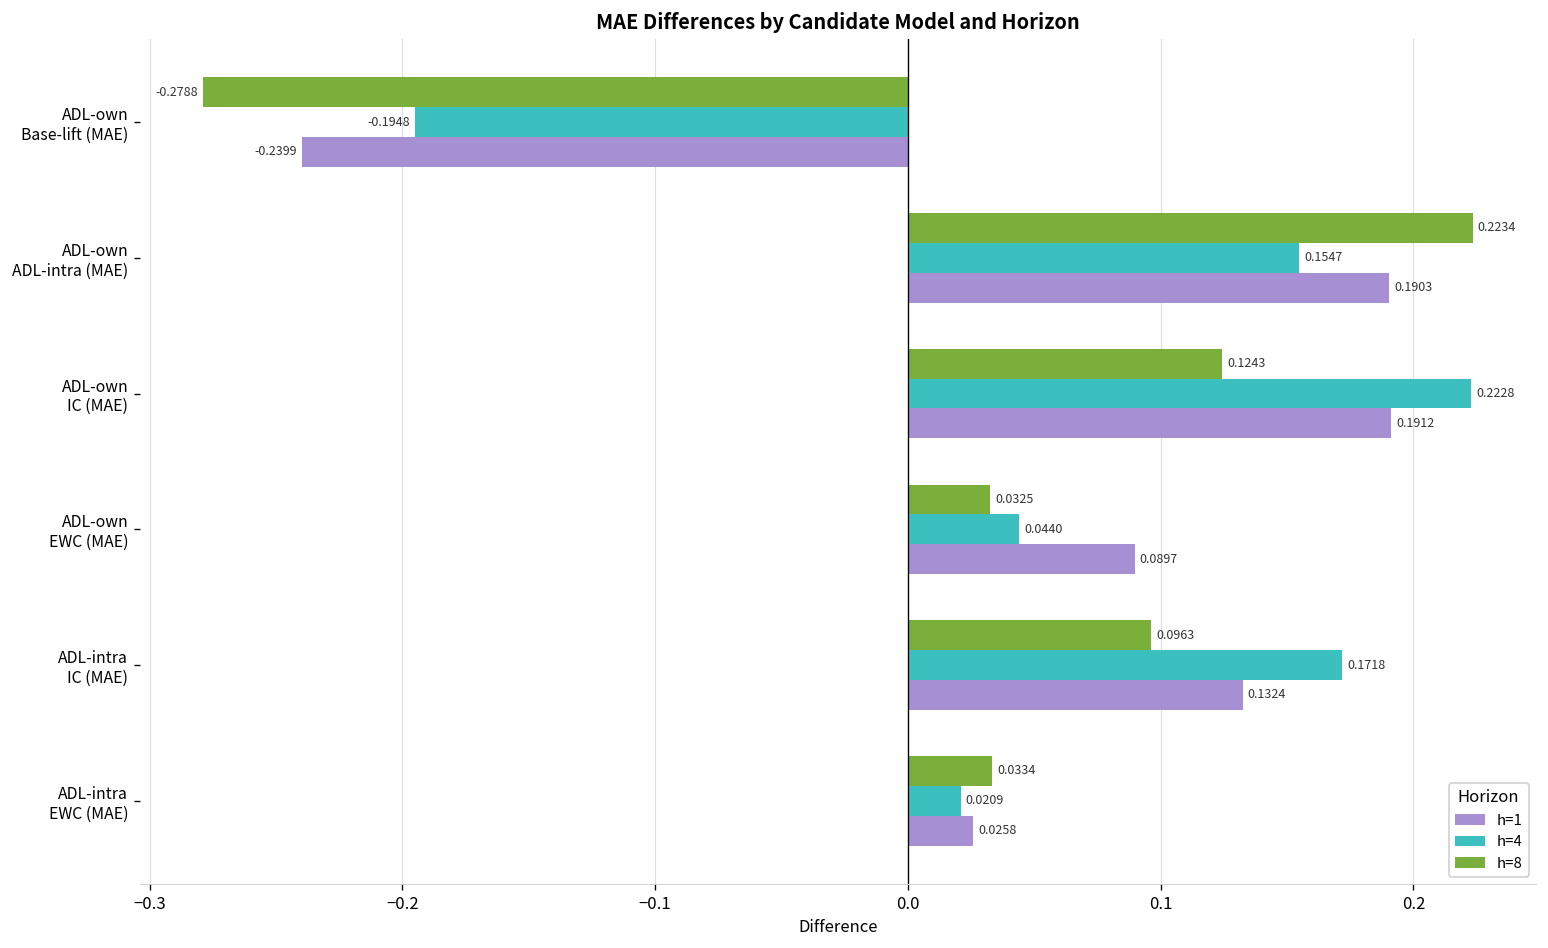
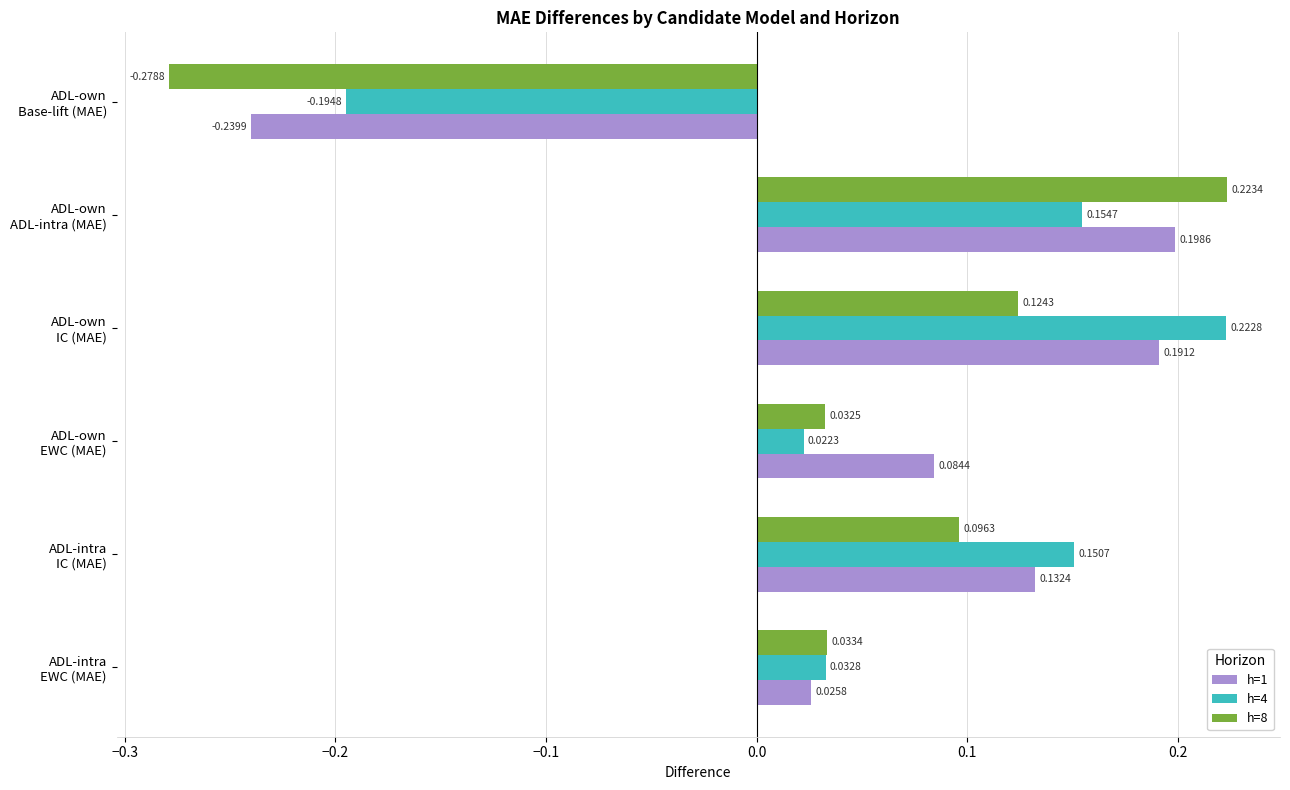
h=1, ADL-own ADL-intra (MAE): 0.1903 -> 0.1986
h=4, ADL-own EWC (MAE): 0.0440 -> 0.0223
h=1, ADL-own EWC (MAE): 0.0897 -> 0.0844
h=4, ADL-intra IC (MAE): 0.1718 -> 0.1507
h=4, ADL-intra EWC (MAE): 0.0209 -> 0.0328
